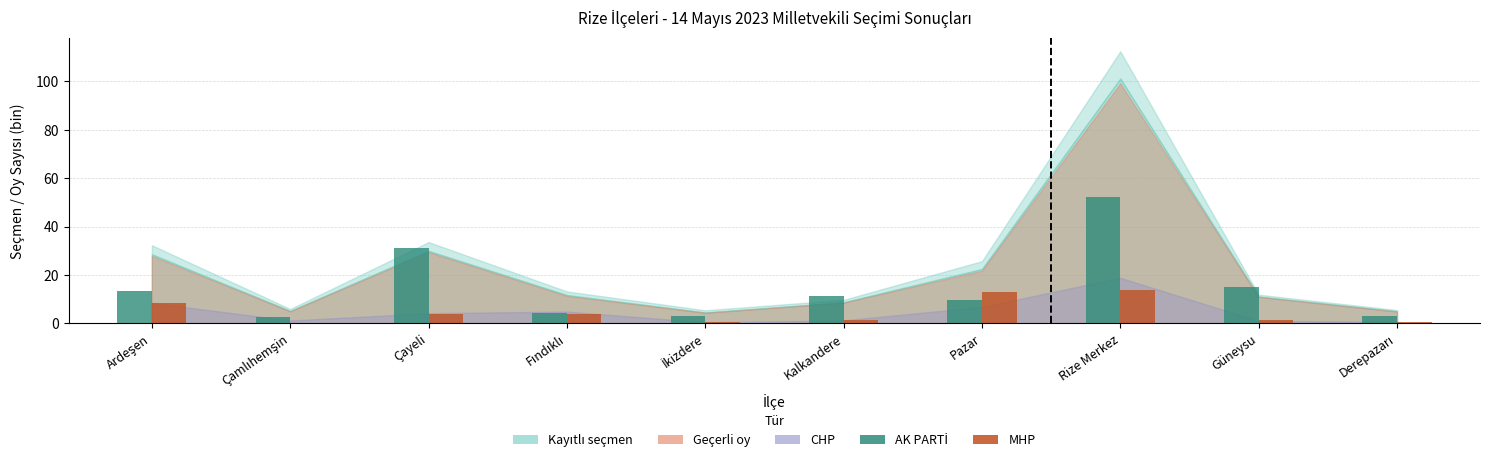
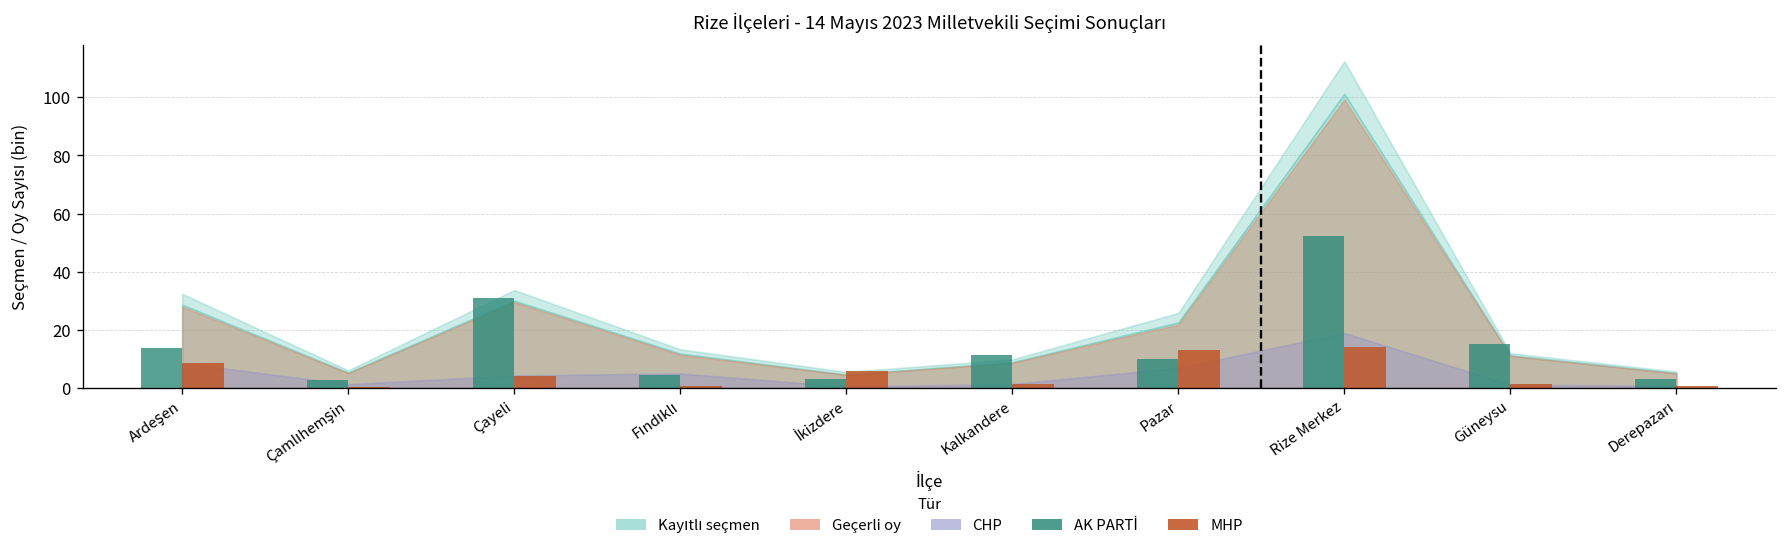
MHP, Fındıklı: 4 -> 1
MHP, İkizdere: 1 -> 6
